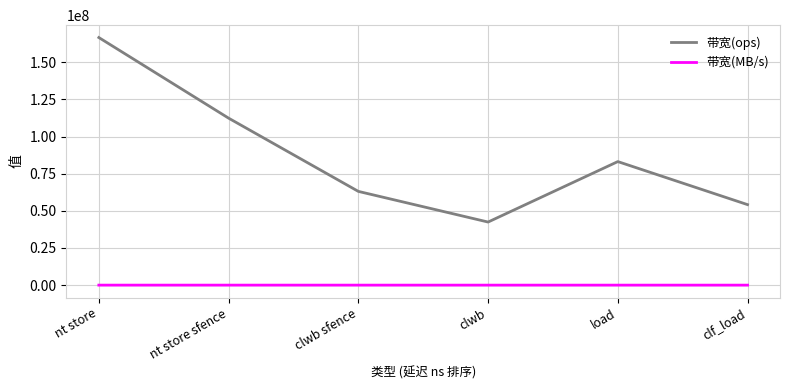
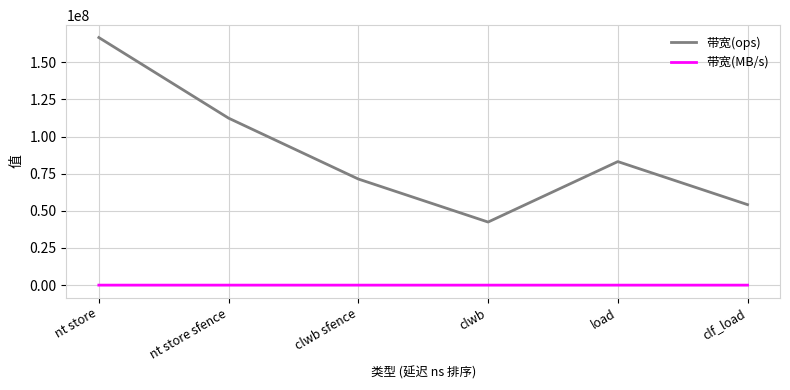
带宽(ops), clwb sfence: 63000000 -> 71000000
